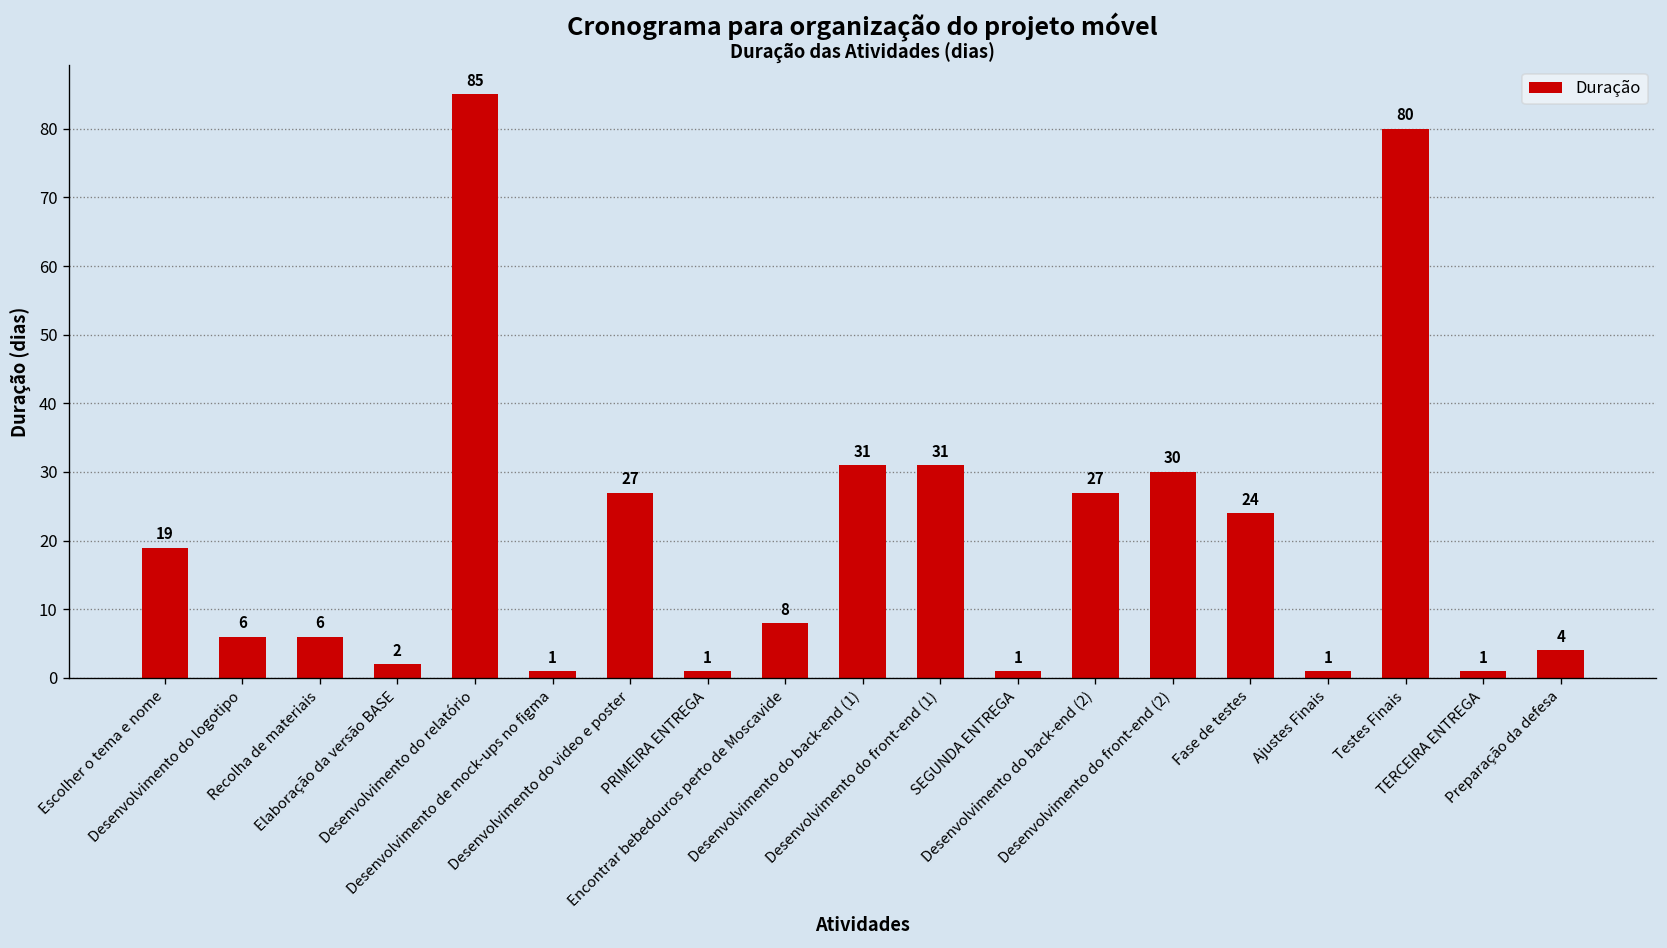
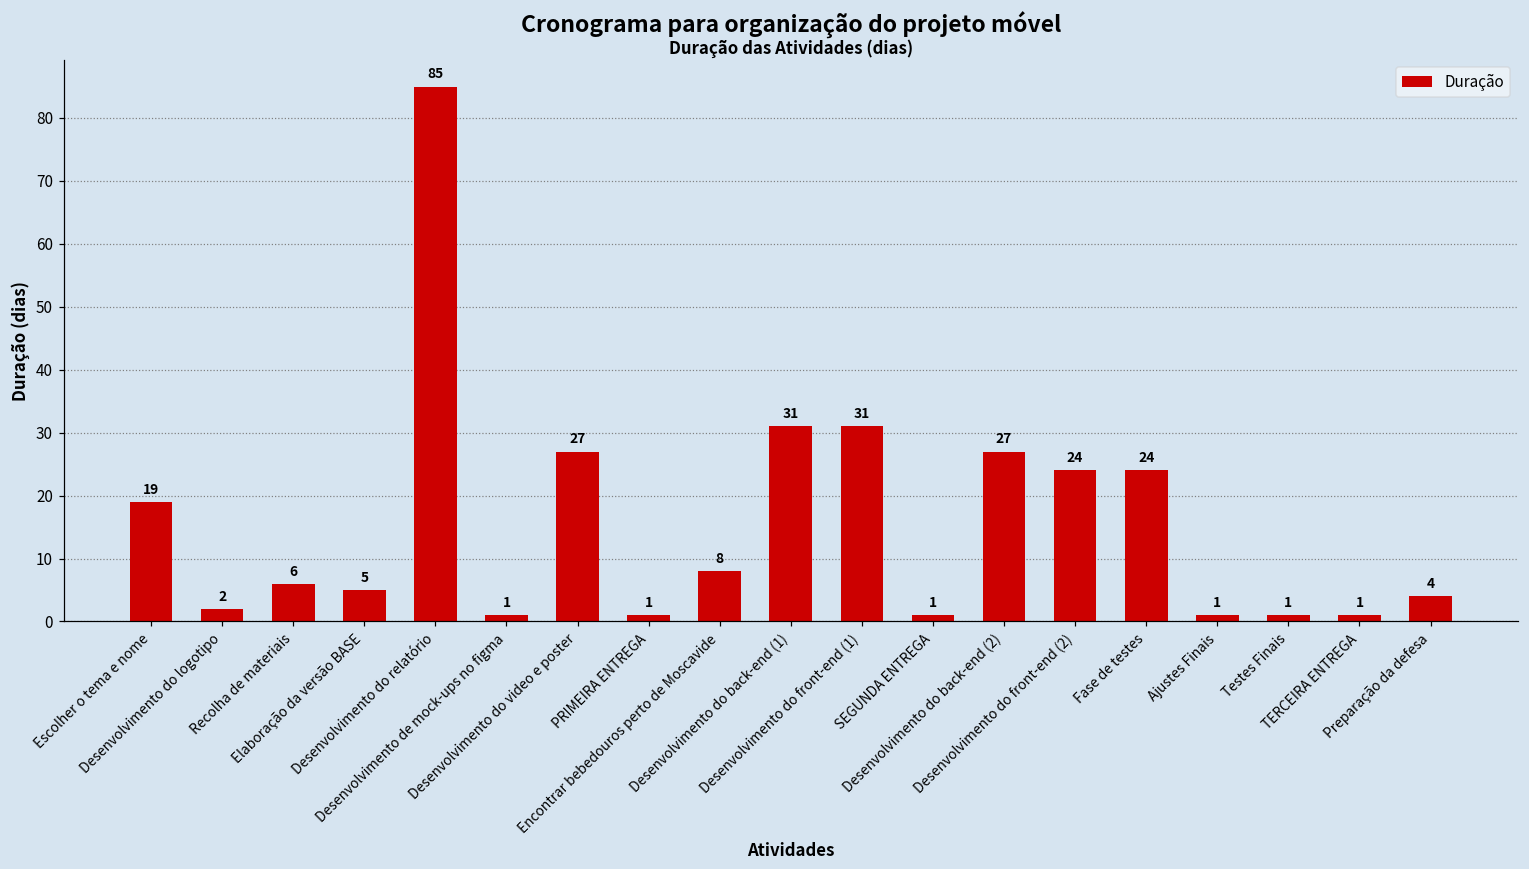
Desenvolvimento do logotipo: 6 -> 2
Elaboração da versão BASE: 2 -> 5
Desenvolvimento do front-end (2): 30 -> 24
Testes Finais: 80 -> 1
